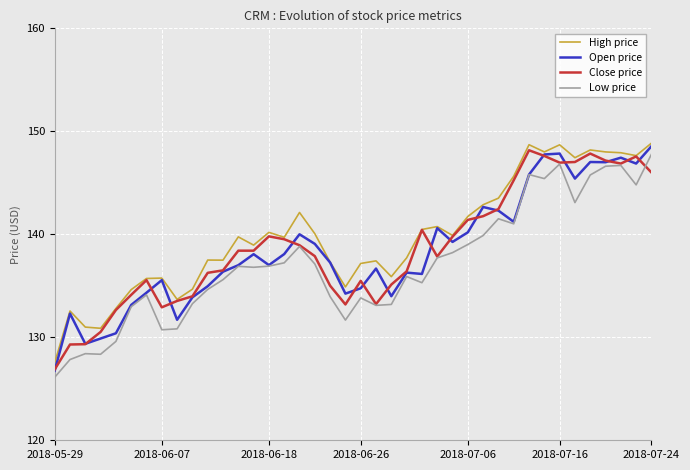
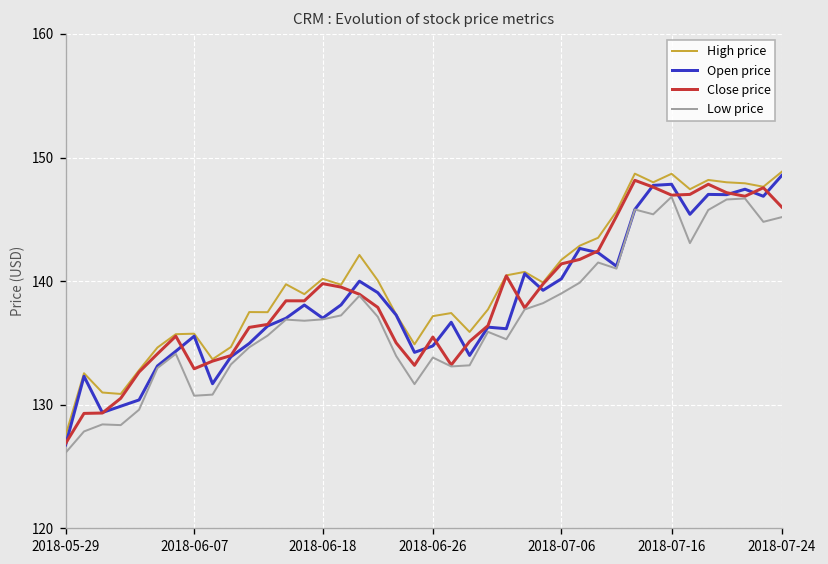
Low price, 2018-07-24: 147.8 -> 145.2
